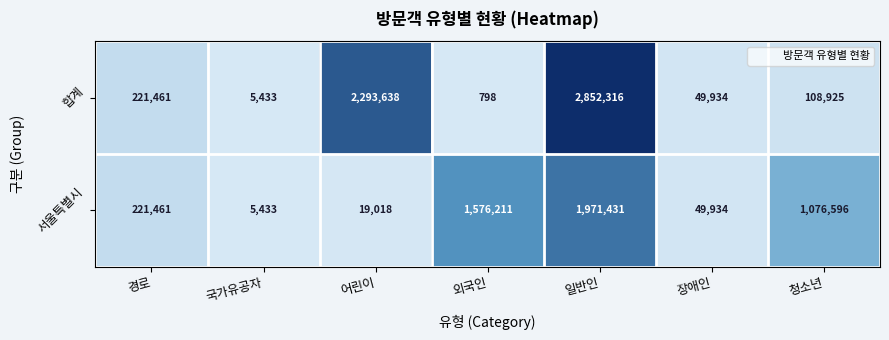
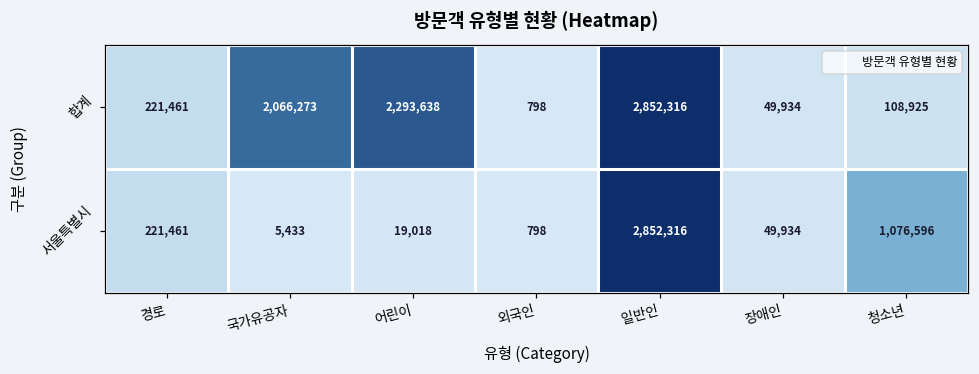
합계, 국가유공자: 5,433 -> 2,066,273
서울특별시, 외국인: 1,576,211 -> 798
서울특별시, 일반인: 1,971,431 -> 2,852,316
